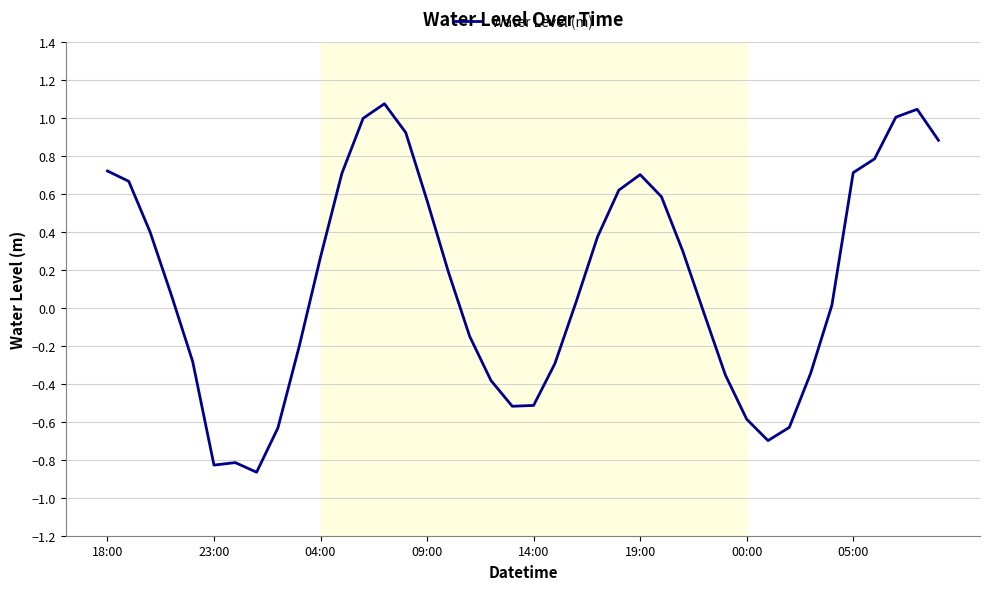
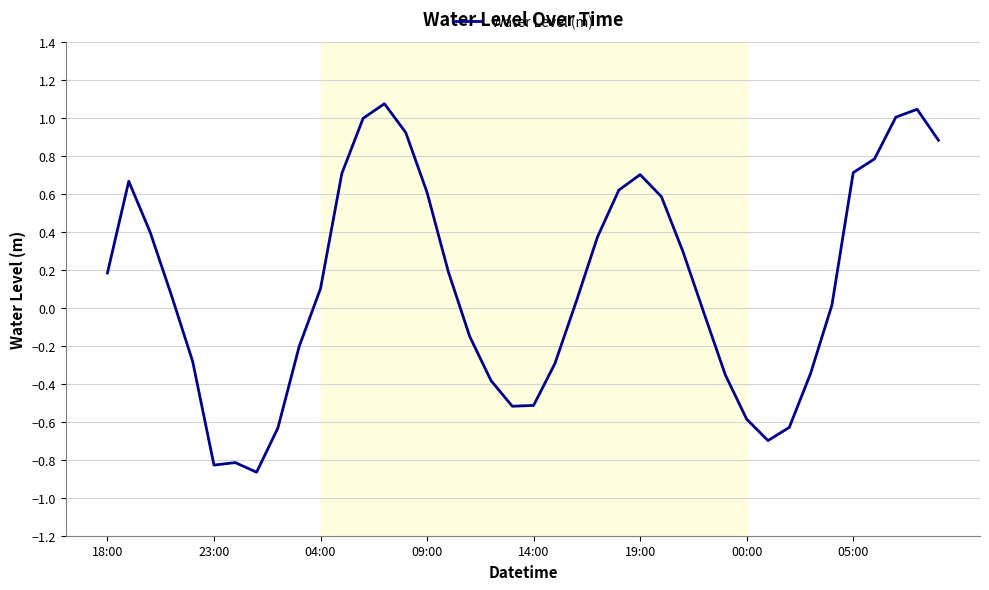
18:00: 0.72 -> 0.18
04:00: 0.27 -> 0.10
09:00: 0.56 -> 0.61
